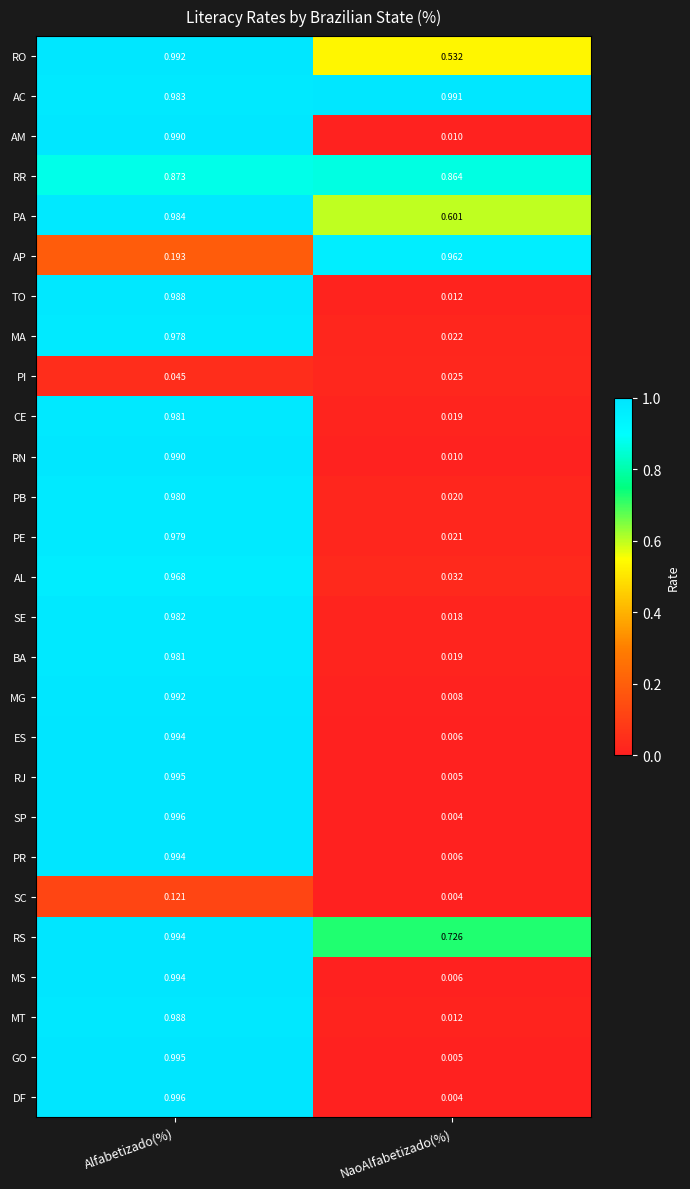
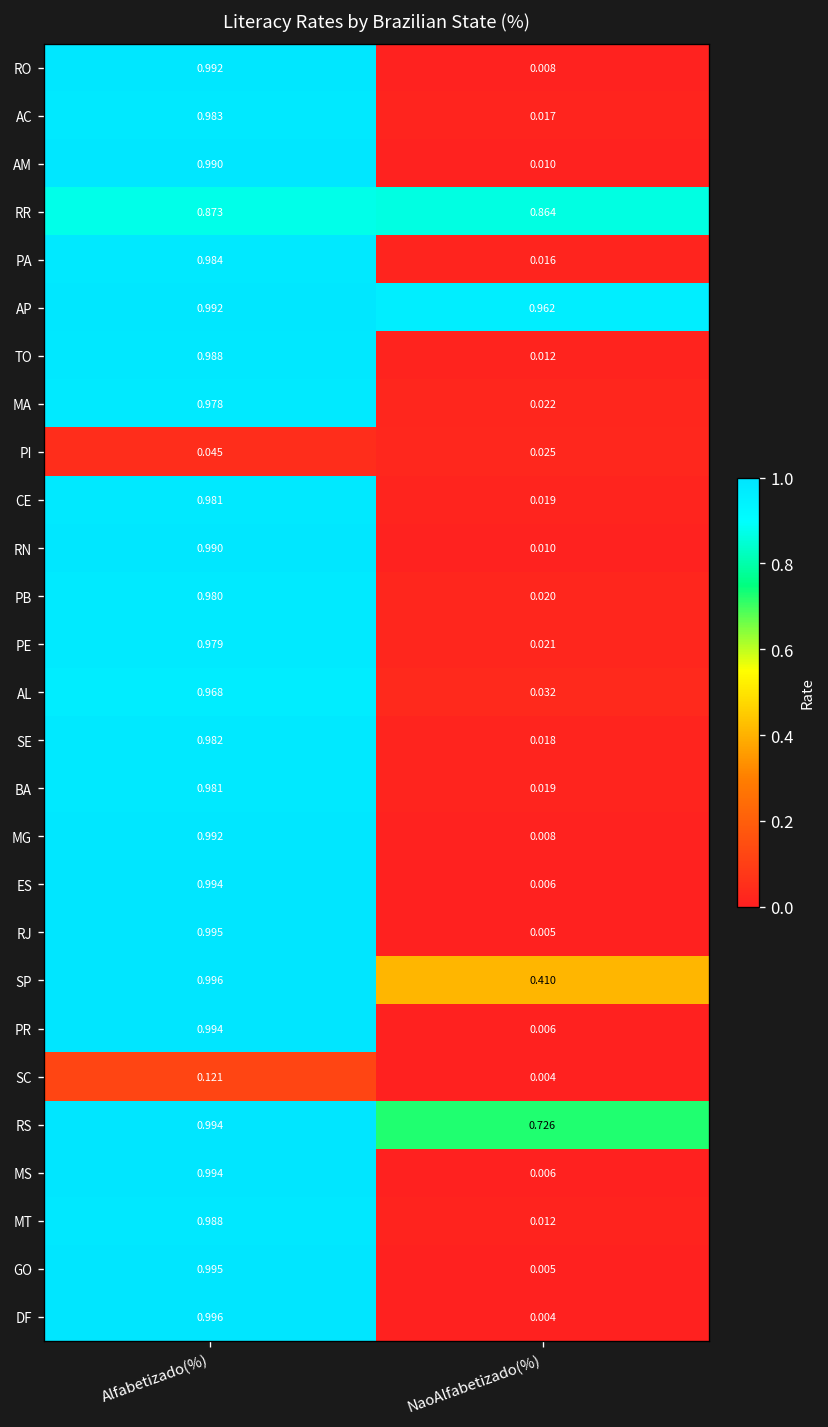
RO, NaoAlfabetizado(%): 0.532 -> 0.008
AC, NaoAlfabetizado(%): 0.991 -> 0.017
PA, NaoAlfabetizado(%): 0.601 -> 0.016
AP, Alfabetizado(%): 0.193 -> 0.992
SP, NaoAlfabetizado(%): 0.004 -> 0.410
